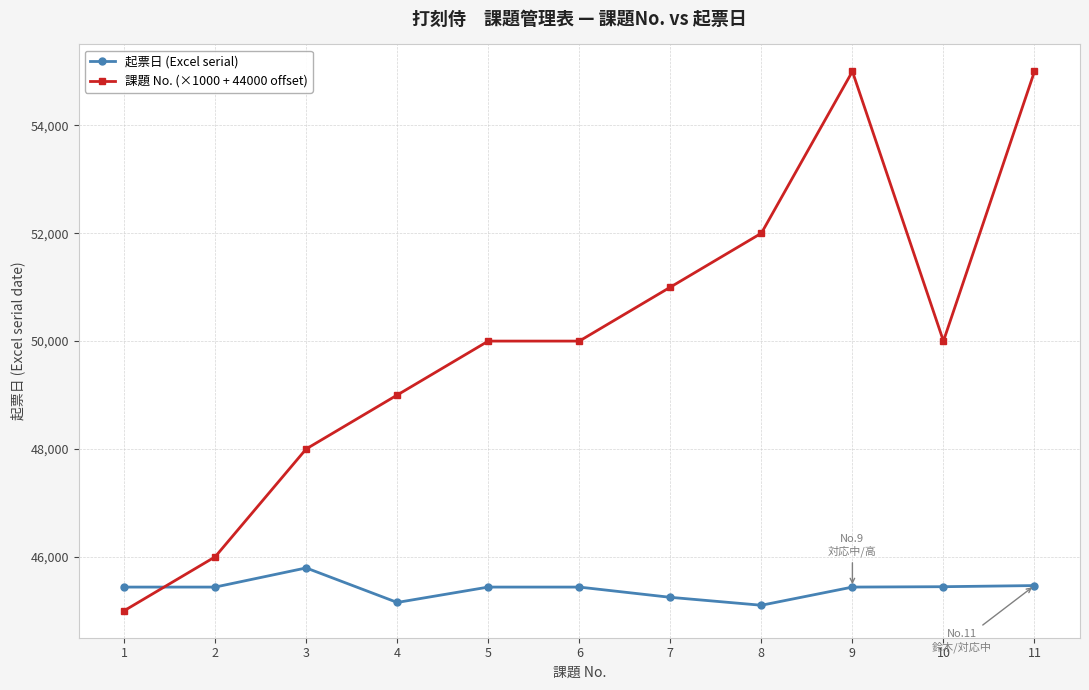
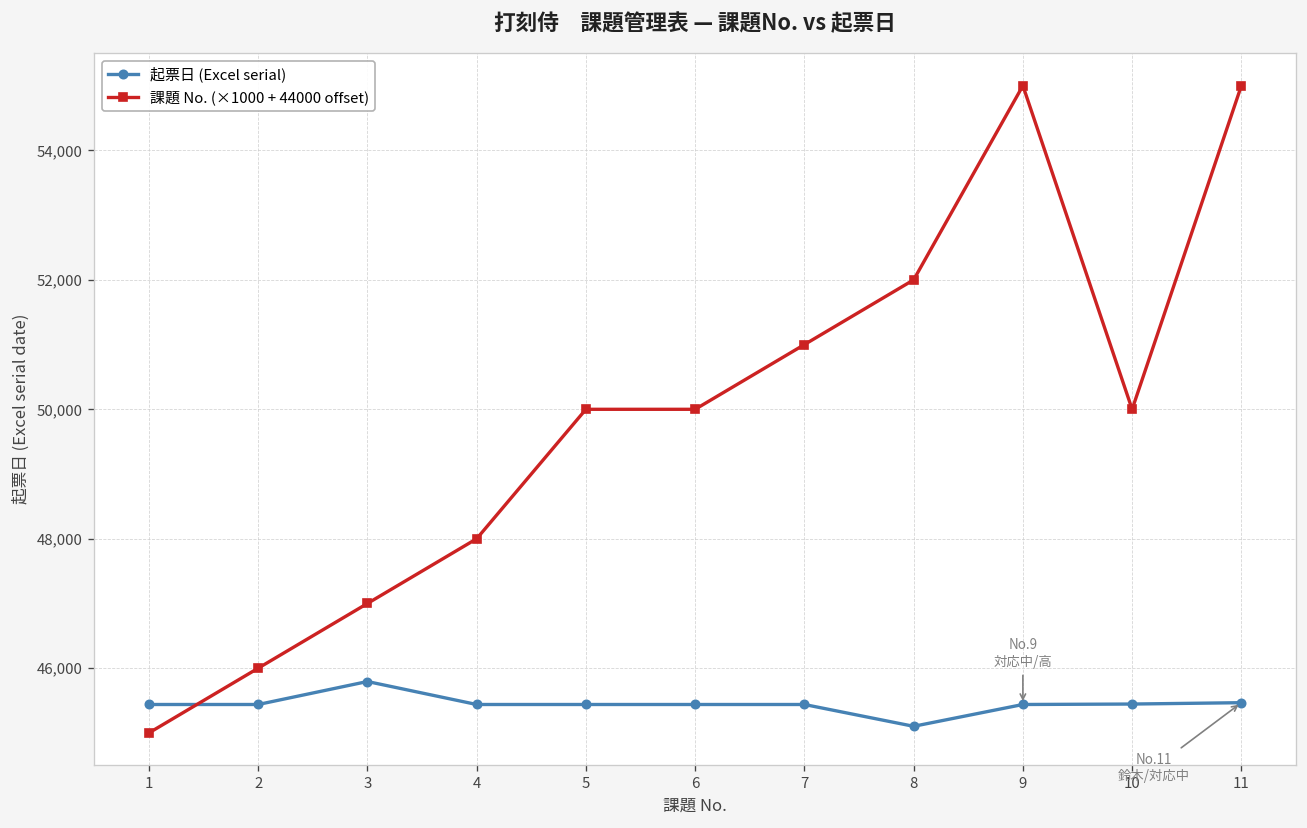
課題 No. (×1000 + 44000 offset), 3: 48,000 -> 47,000
起票日 (Excel serial), 4: 45,200 -> 45,400
課題 No. (×1000 + 44000 offset), 4: 49,000 -> 48,000
起票日 (Excel serial), 7: 45,200 -> 45,400
